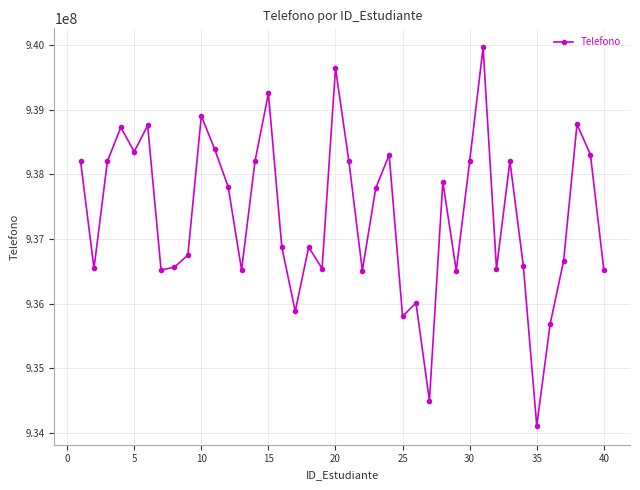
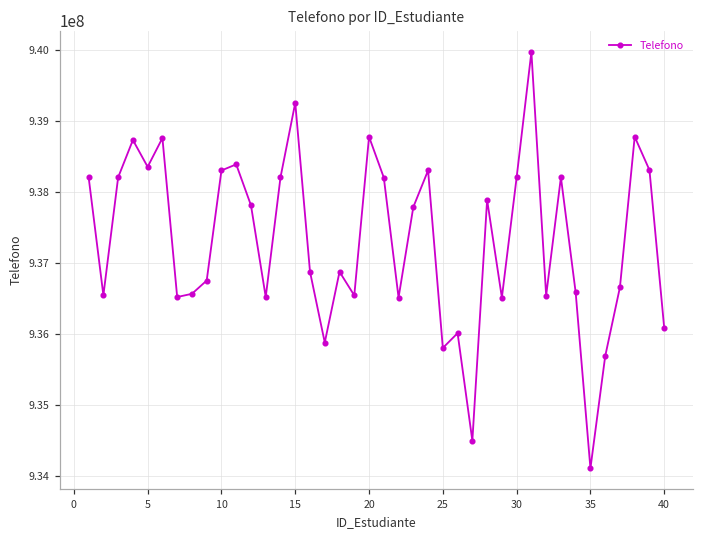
10: 938900000 -> 938300000
20: 939600000 -> 938800000
40: 936500000 -> 936100000
